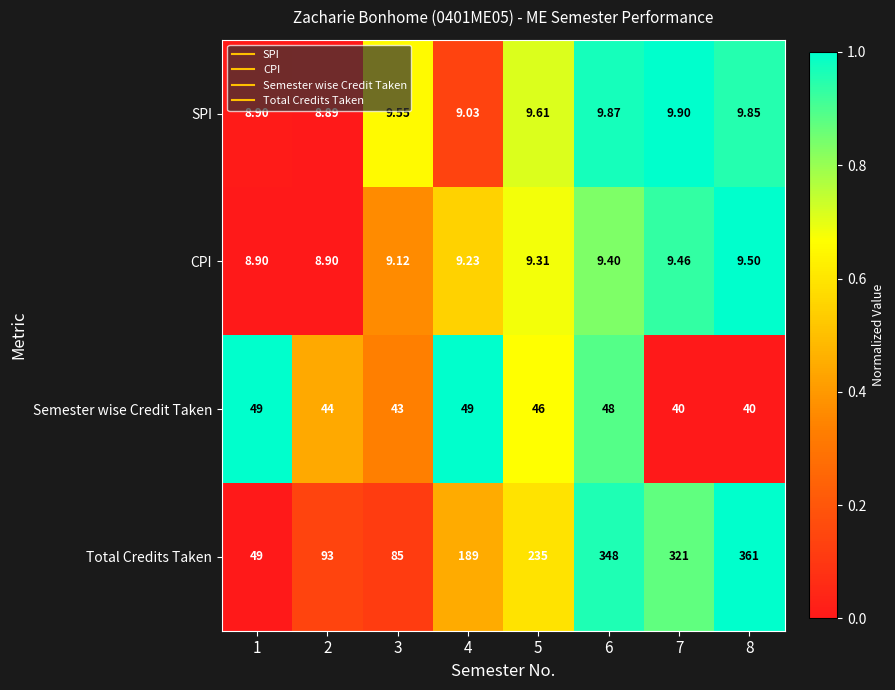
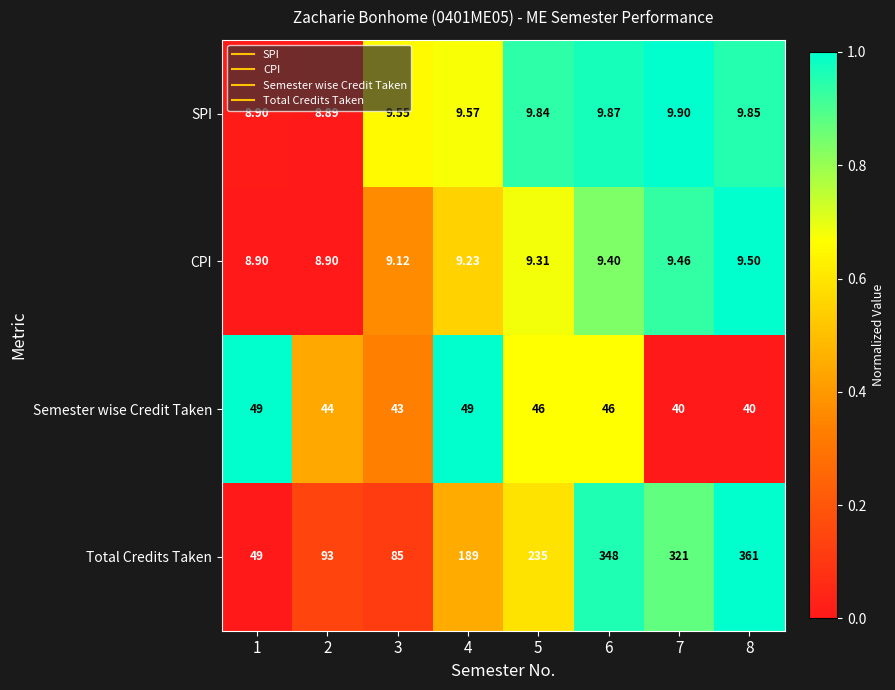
SPI, 4: 9.03 -> 9.57
SPI, 5: 9.61 -> 9.84
Semester wise Credit Taken, 6: 48 -> 46
